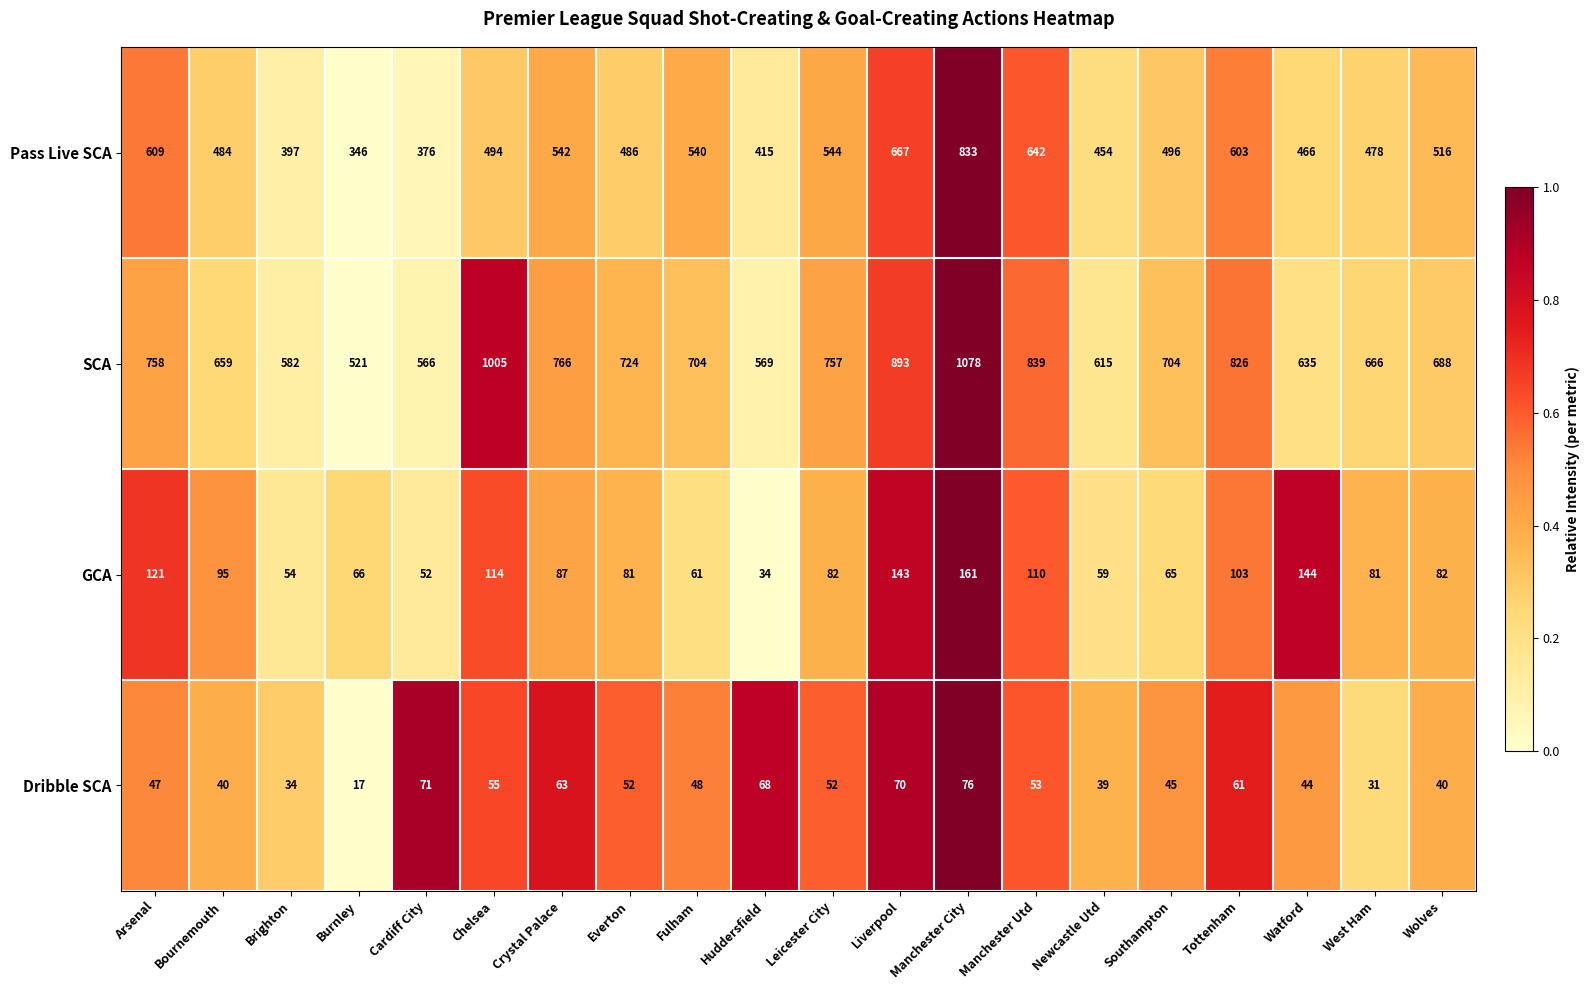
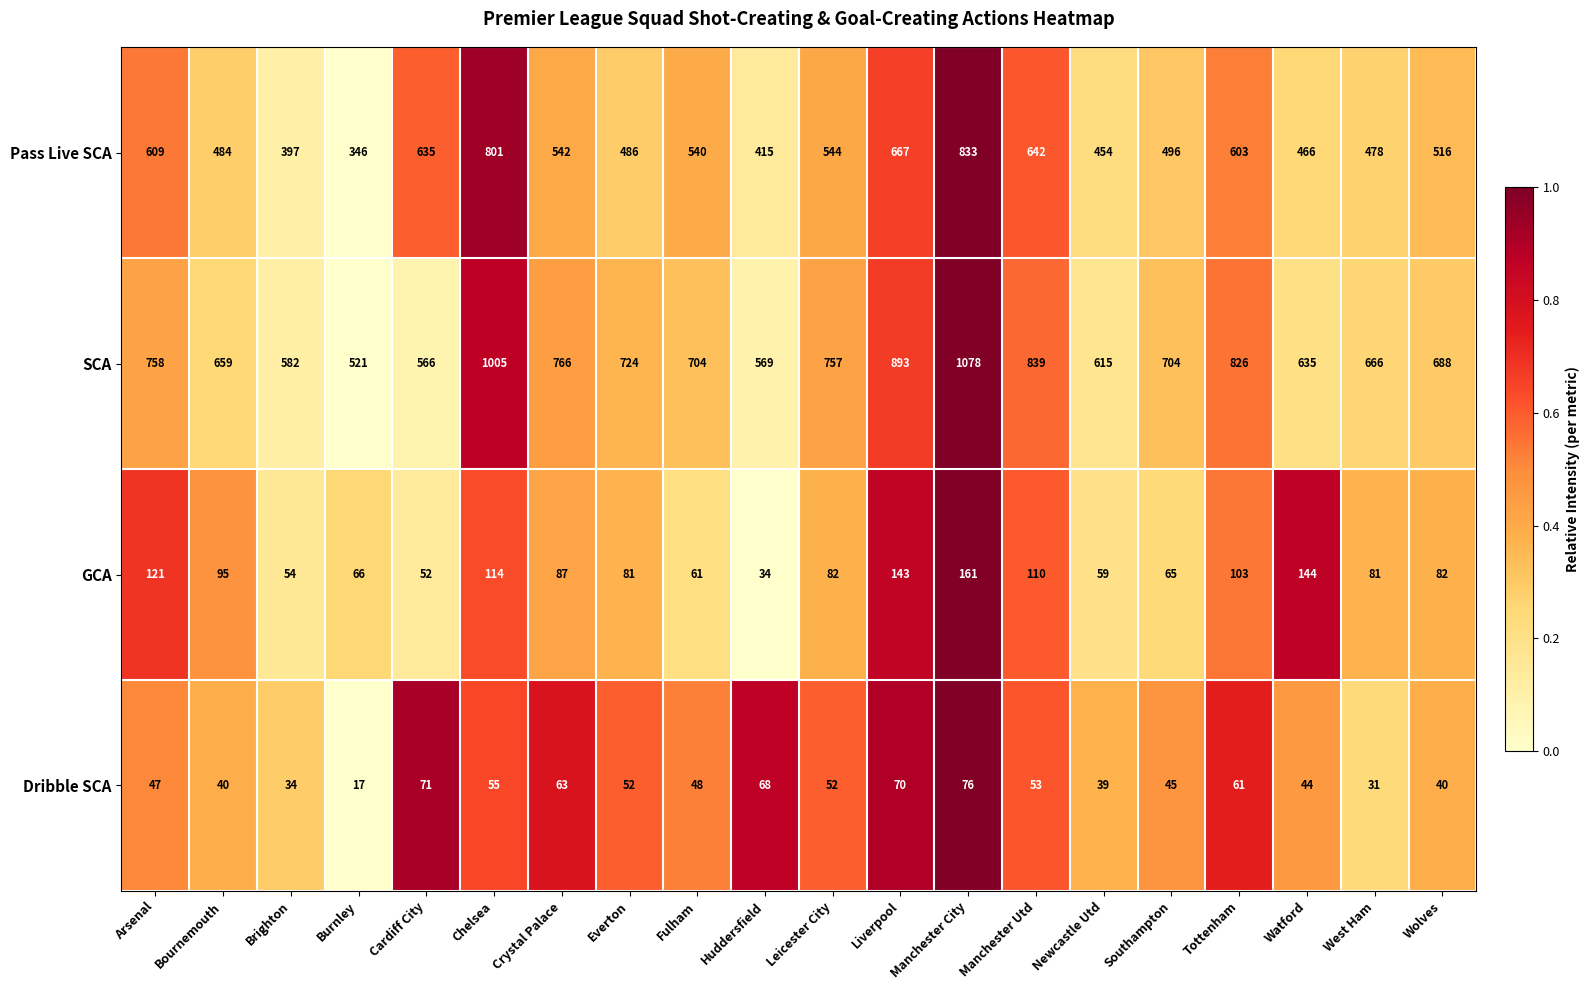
Pass Live SCA, Cardiff City: 376 -> 635
Pass Live SCA, Chelsea: 494 -> 801
